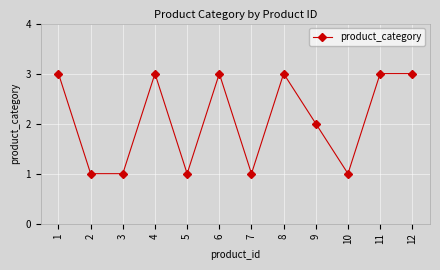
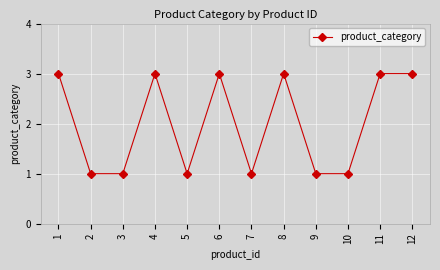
9: 2 -> 1
